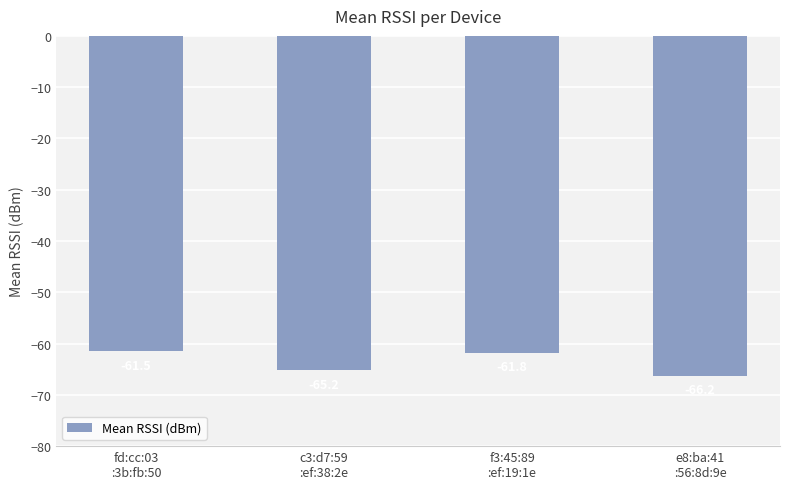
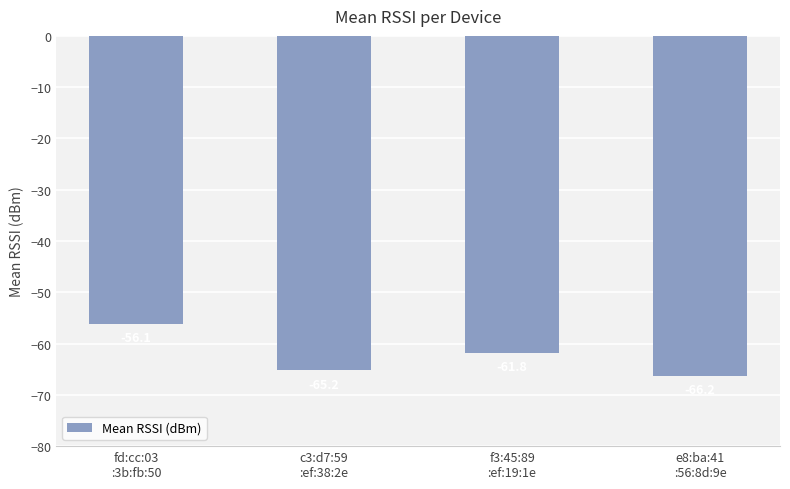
fd:cc:03 :3b:fb:50: -62 -> -56
